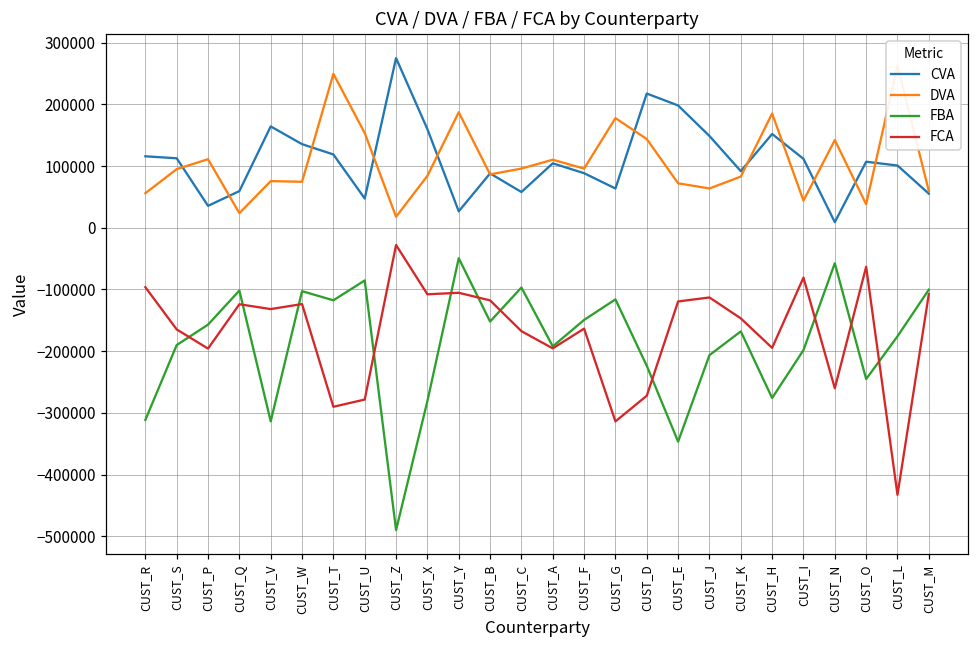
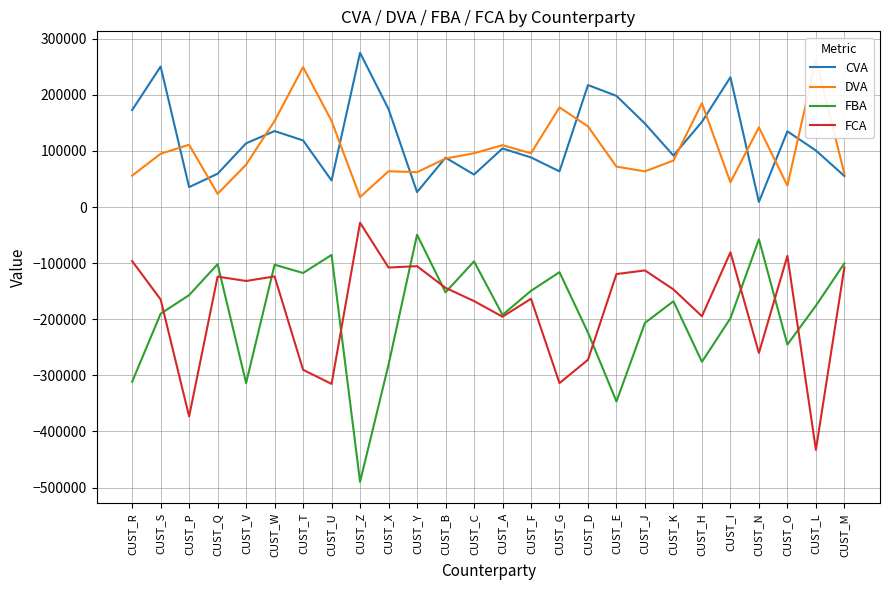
CVA, CUST_R: 120000 -> 170000
CVA, CUST_S: 110000 -> 250000
FCA, CUST_P: -200000 -> -370000
CVA, CUST_V: 160000 -> 110000
DVA, CUST_W: 70000 -> 150000
FCA, CUST_U: -280000 -> -320000
CVA, CUST_X: 160000 -> 170000
DVA, CUST_X: 80000 -> 60000
DVA, CUST_Y: 190000 -> 60000
FCA, CUST_B: -120000 -> -140000
CVA, CUST_I: 110000 -> 230000
CVA, CUST_O: 110000 -> 140000
FCA, CUST_O: -60000 -> -90000
